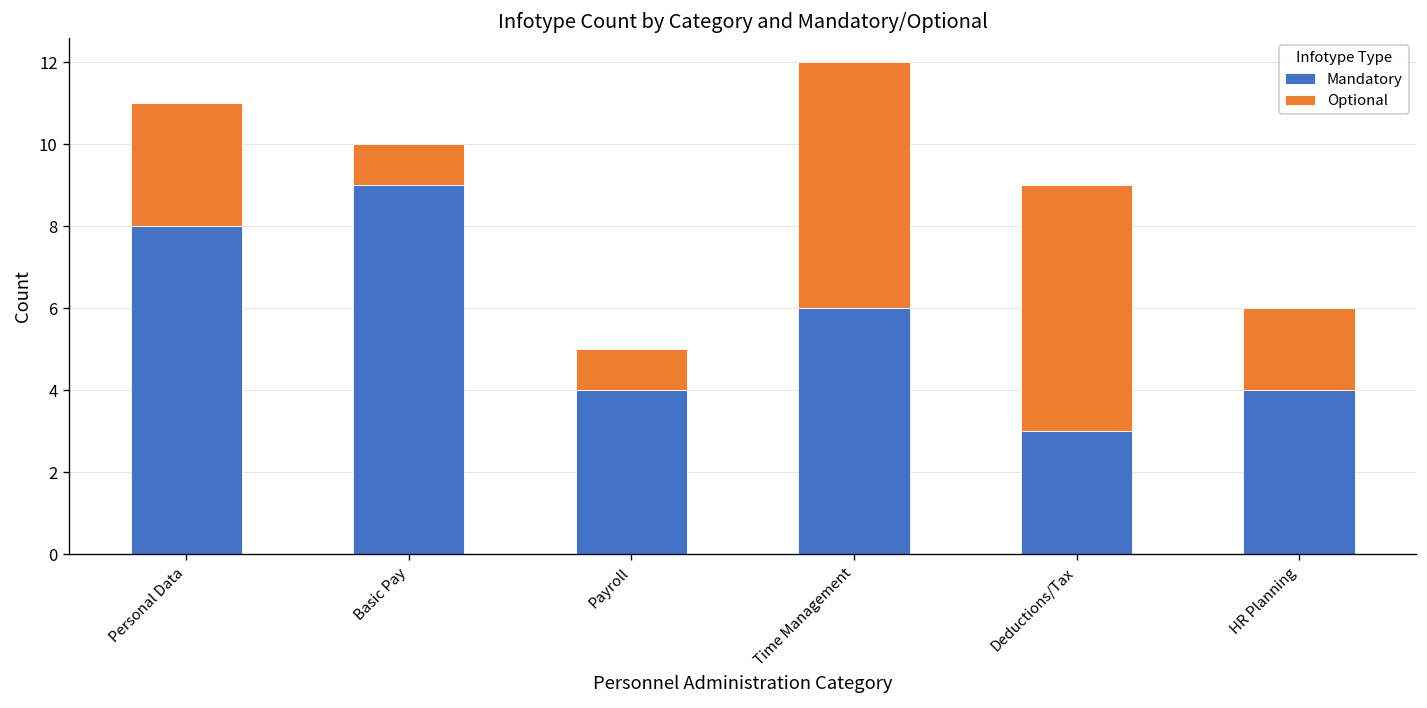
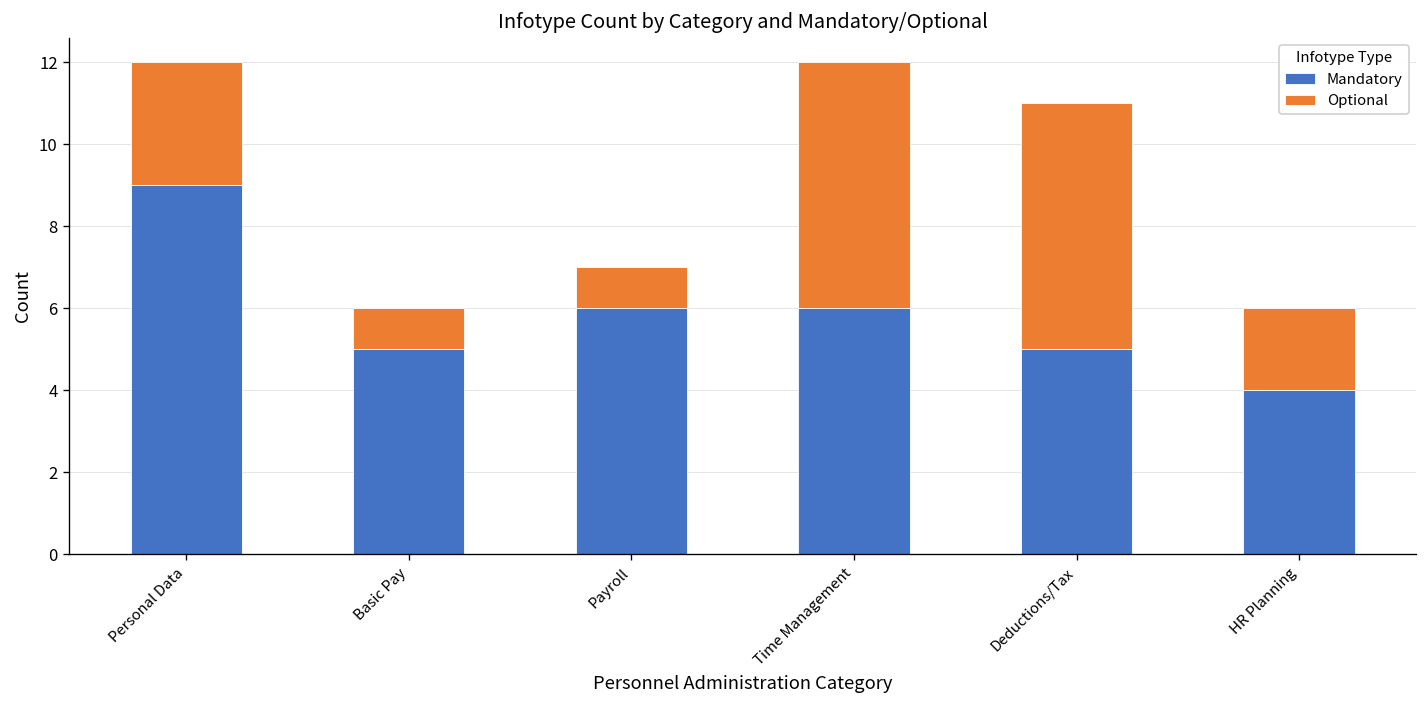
Mandatory, Personal Data: 8 -> 9
Mandatory, Basic Pay: 9 -> 5
Mandatory, Payroll: 4 -> 6
Mandatory, Deductions/Tax: 3 -> 5
